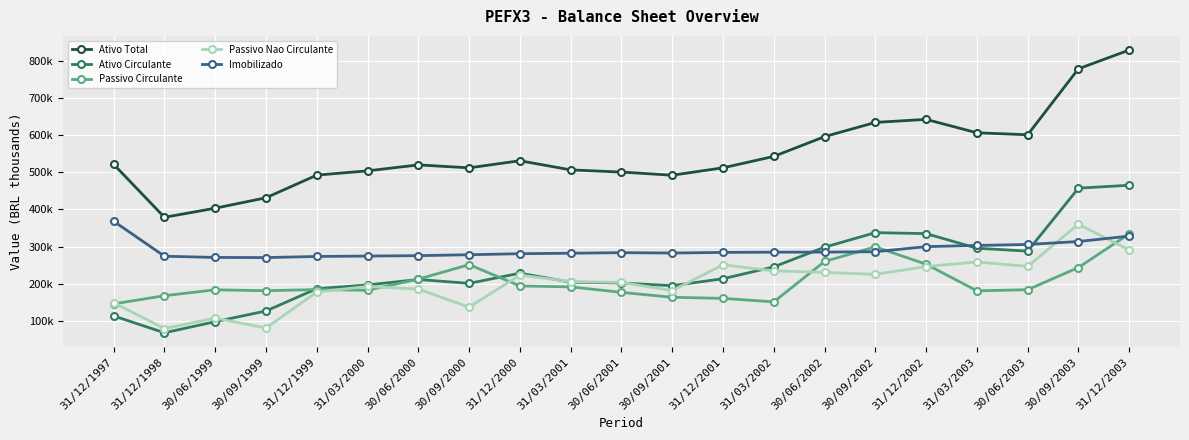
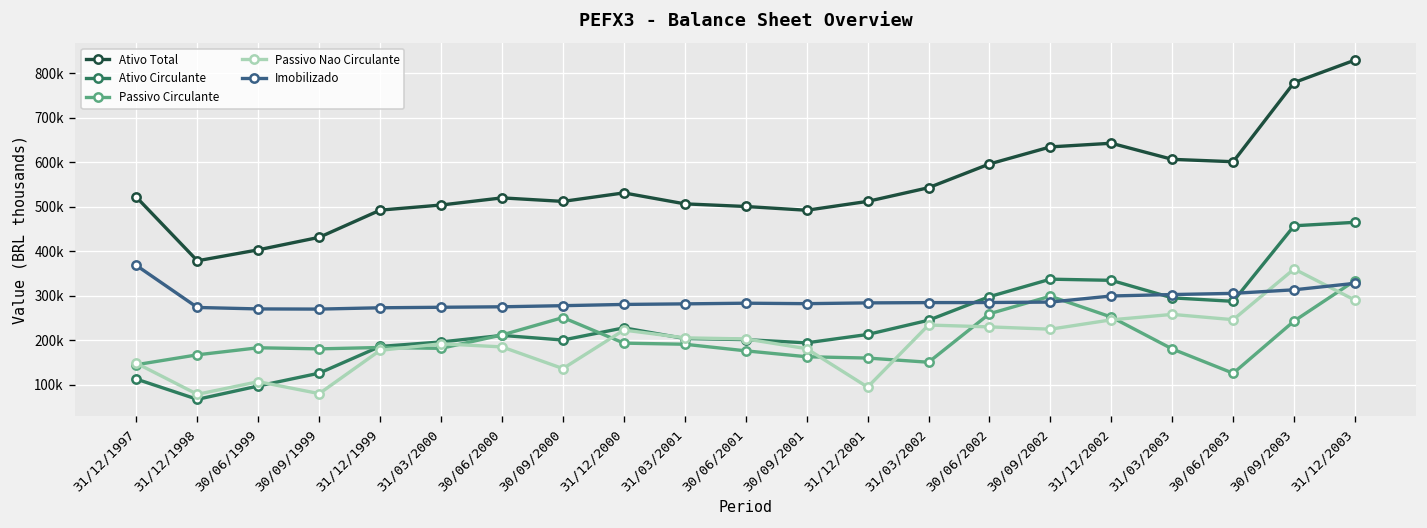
Passivo Nao Circulante, 31/12/2001: 250000 -> 90000
Passivo Circulante, 30/06/2003: 180000 -> 130000
